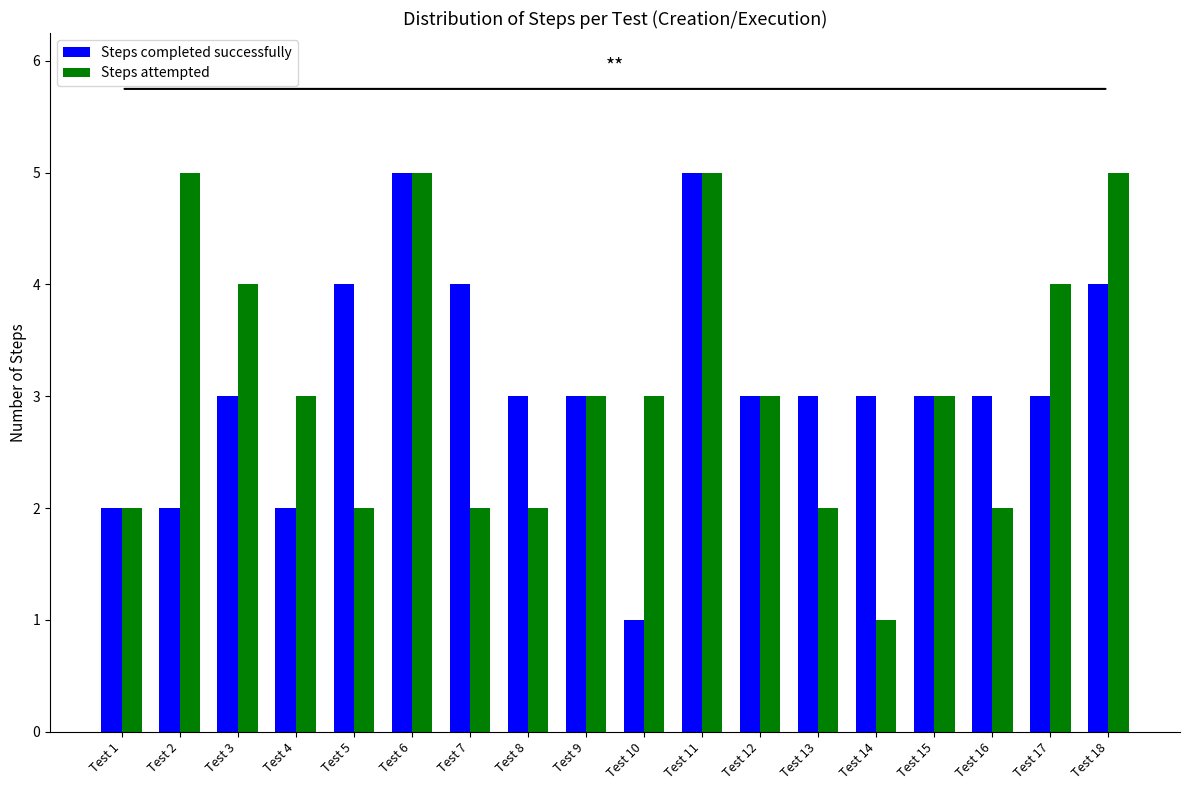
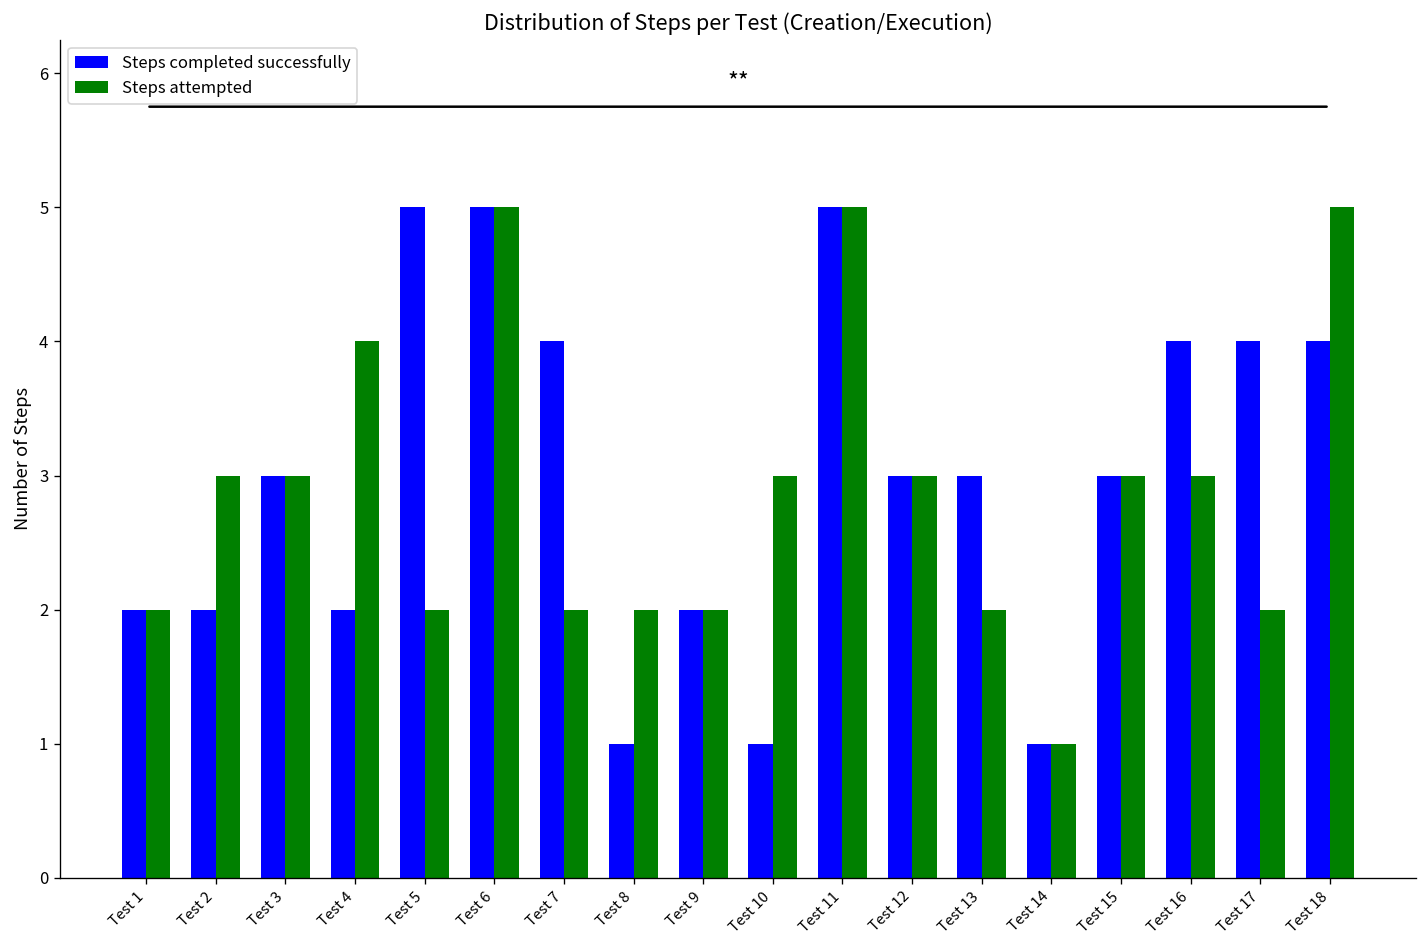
Steps attempted, Test 2: 5 -> 3
Steps attempted, Test 3: 4 -> 3
Steps attempted, Test 4: 3 -> 4
Steps completed successfully, Test 5: 4 -> 5
Steps completed successfully, Test 8: 3 -> 1
Steps completed successfully, Test 9: 3 -> 2
Steps attempted, Test 9: 3 -> 2
Steps completed successfully, Test 14: 3 -> 1
Steps completed successfully, Test 16: 3 -> 4
Steps attempted, Test 16: 2 -> 3
Steps completed successfully, Test 17: 3 -> 4
Steps attempted, Test 17: 4 -> 2
